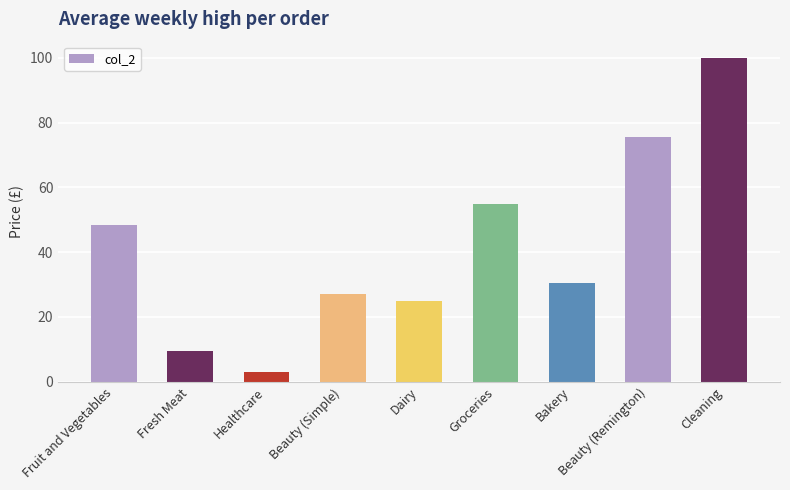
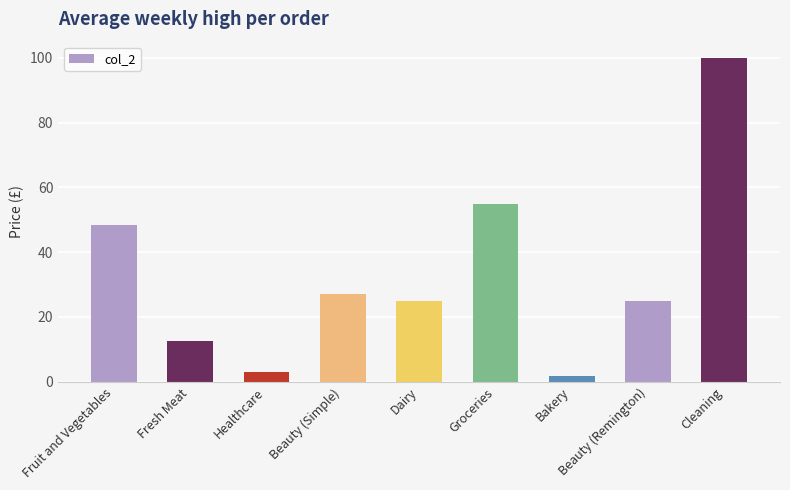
Fresh Meat: 10 -> 12
Bakery: 31 -> 2
Beauty (Remington): 76 -> 25
